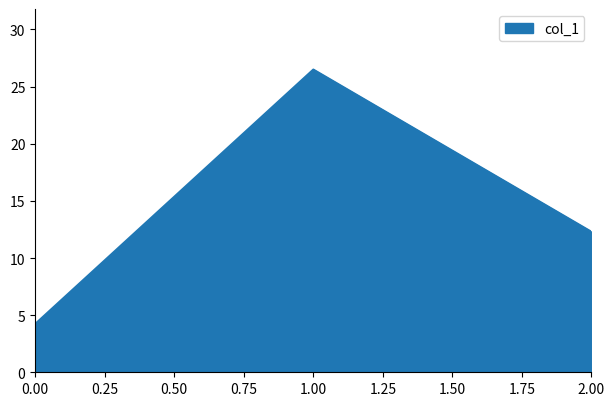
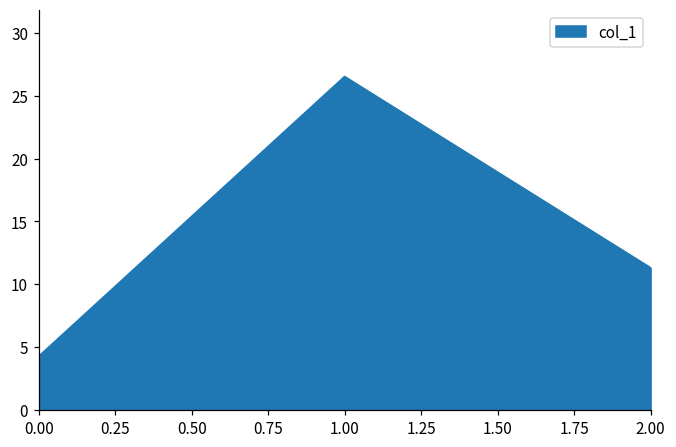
2.00: 12.3 -> 11.3
